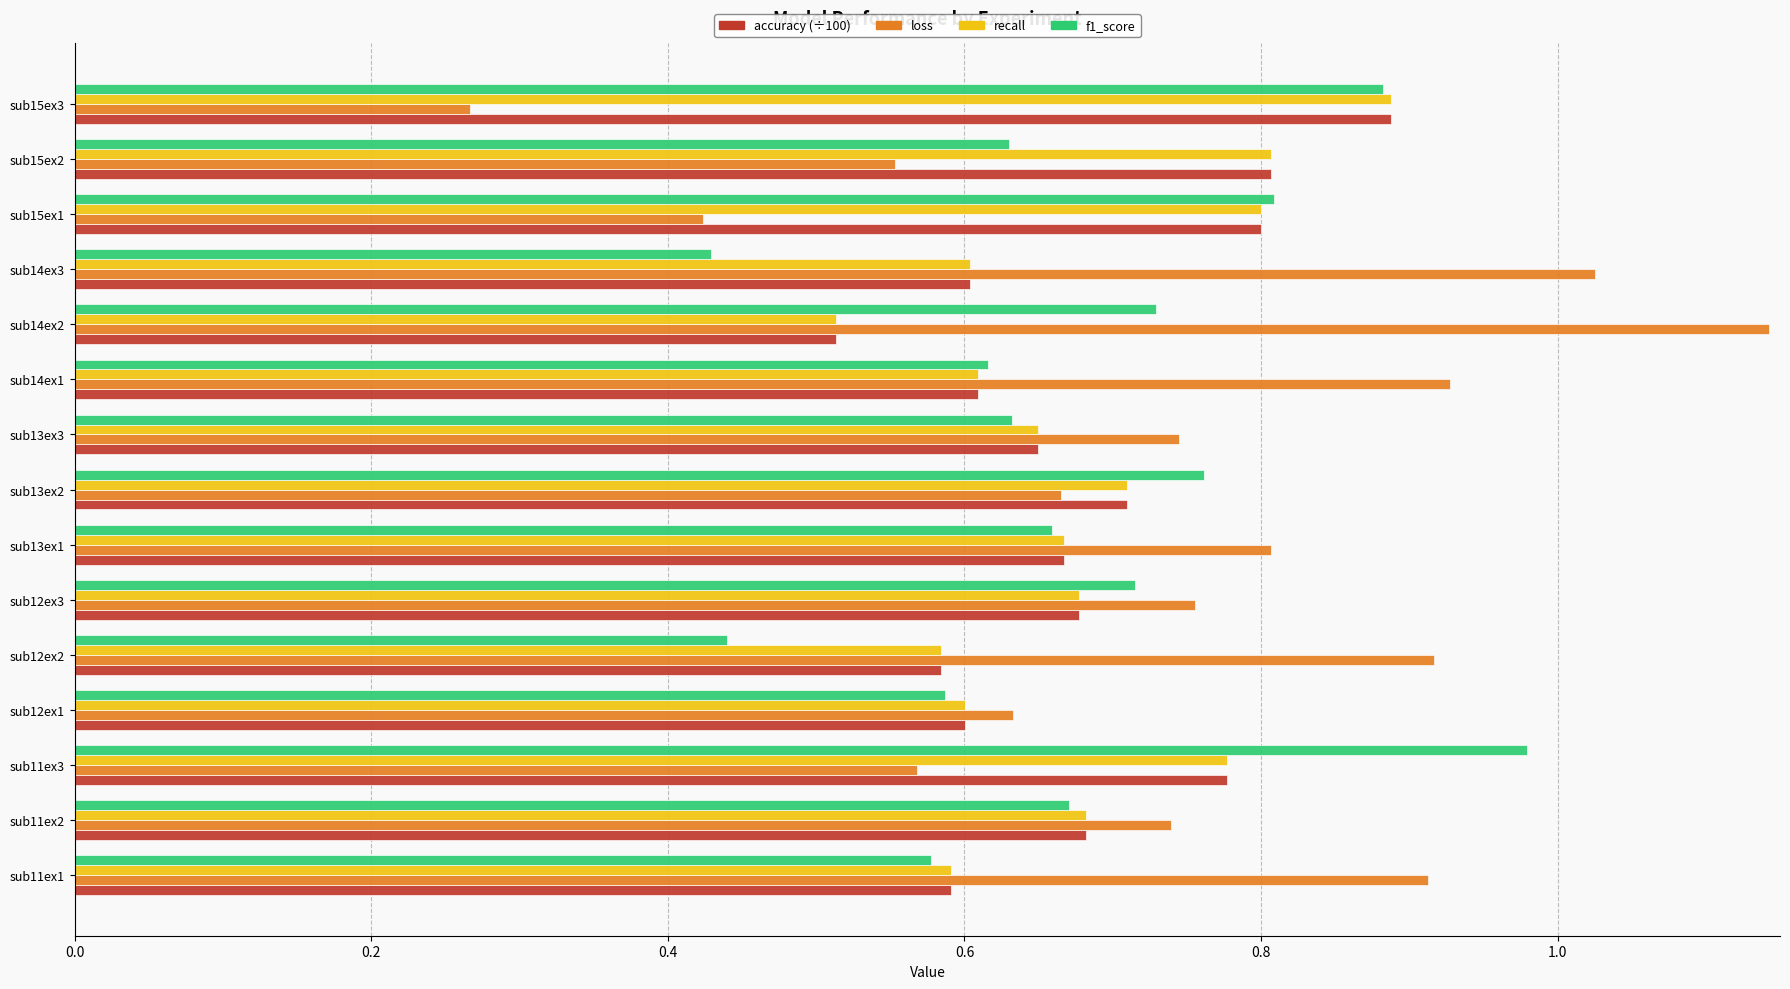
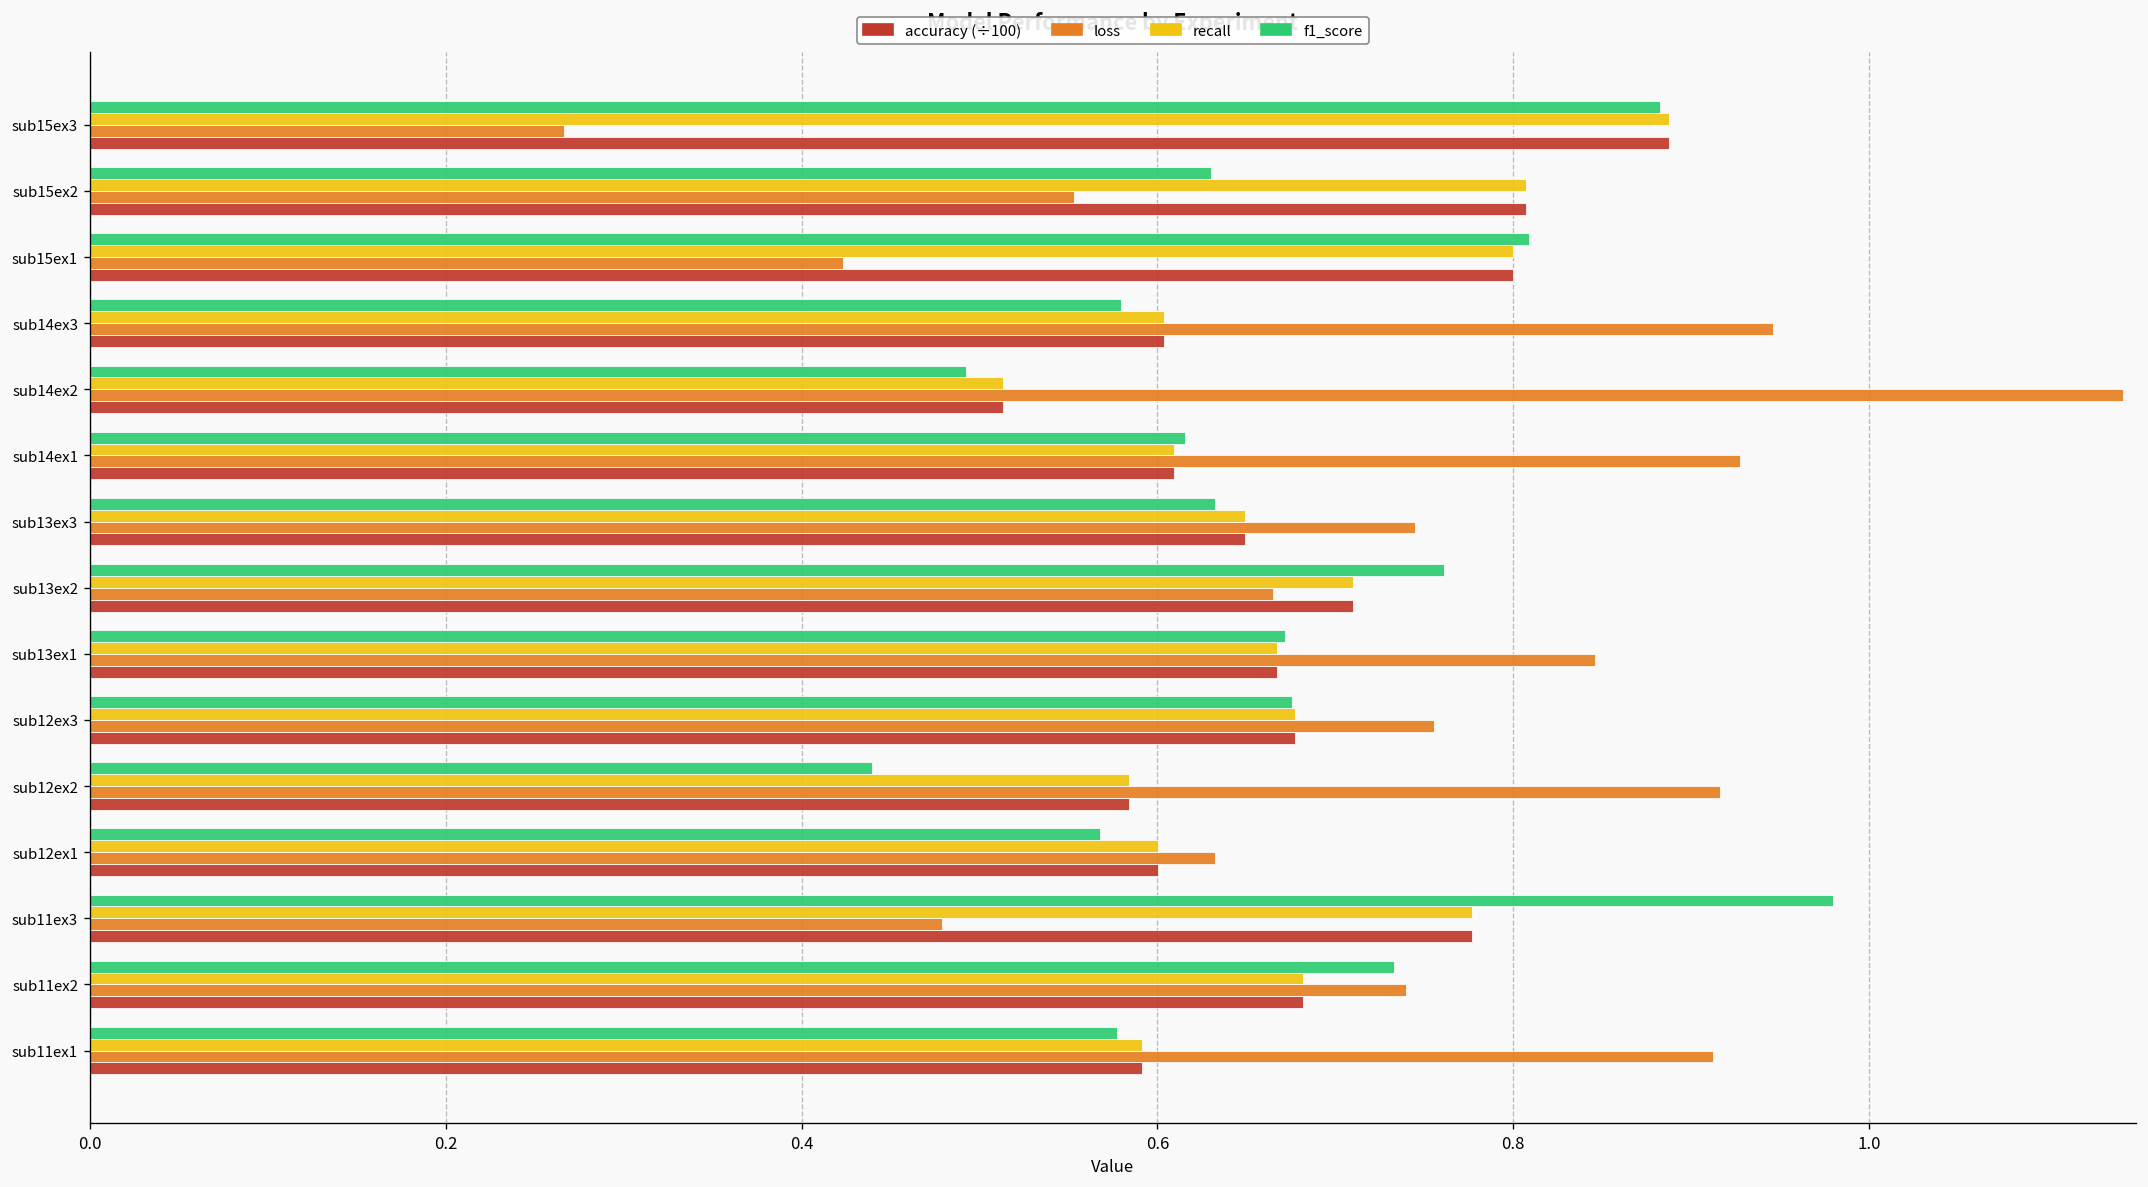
f1_score, sub14ex3: 0.429 -> 0.579
loss, sub14ex3: 1.025 -> 0.946
f1_score, sub14ex2: 0.729 -> 0.492
f1_score, sub13ex1: 0.659 -> 0.672
loss, sub13ex1: 0.807 -> 0.846
f1_score, sub12ex3: 0.715 -> 0.676
f1_score, sub12ex1: 0.587 -> 0.568
loss, sub11ex3: 0.568 -> 0.479
f1_score, sub11ex2: 0.670 -> 0.733
